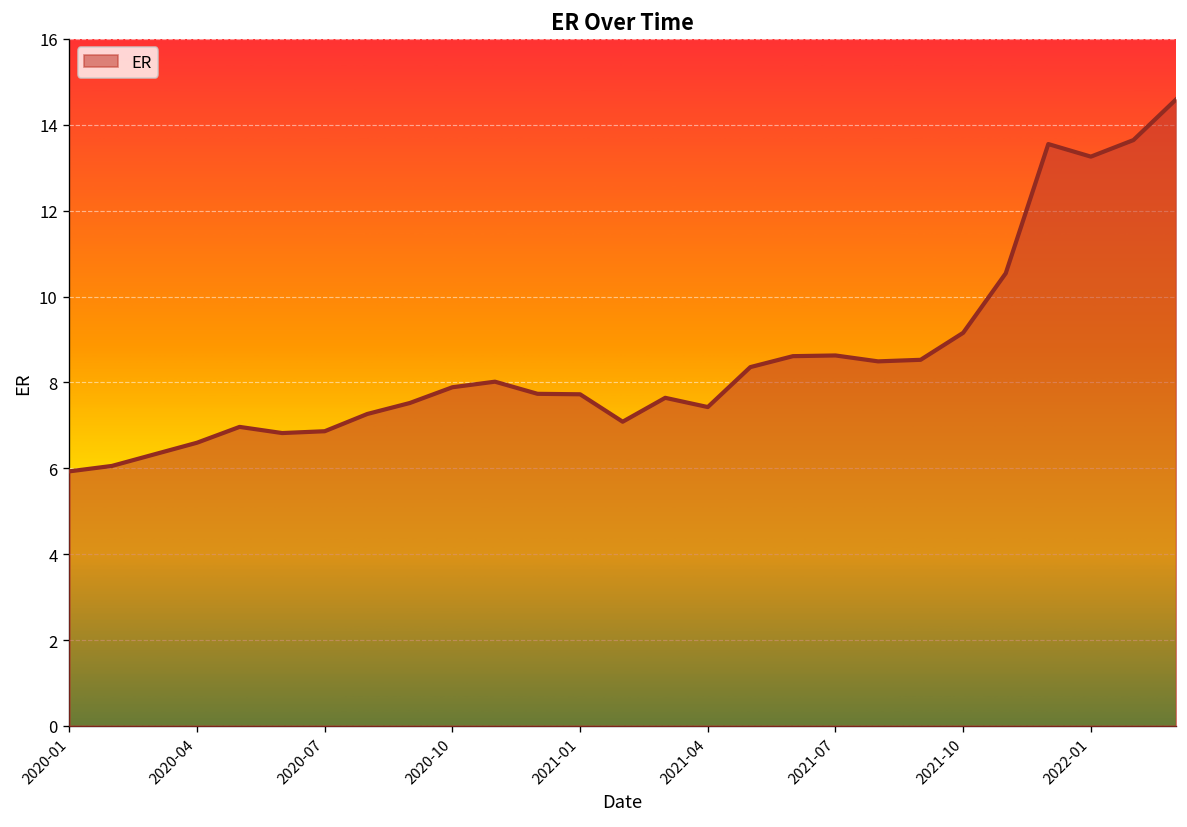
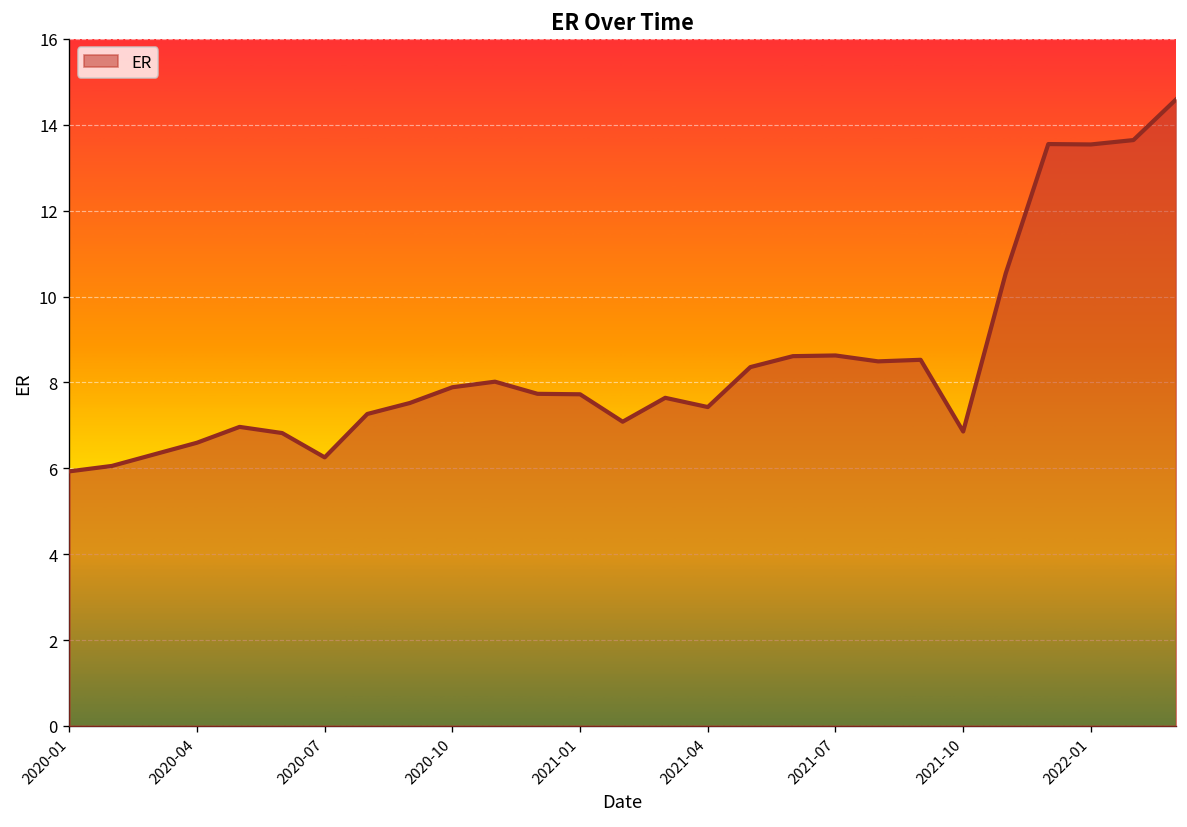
2020-07: 6.9 -> 6.3
2021-10: 9.2 -> 6.9
2022-01: 13.3 -> 13.5
